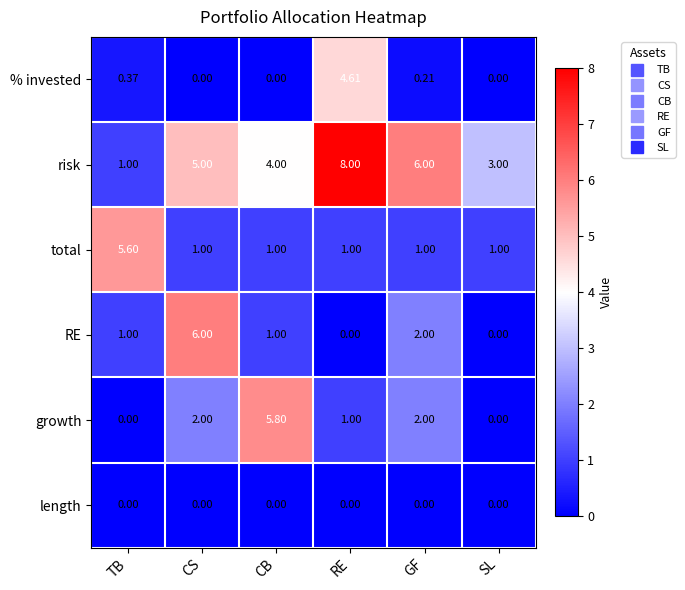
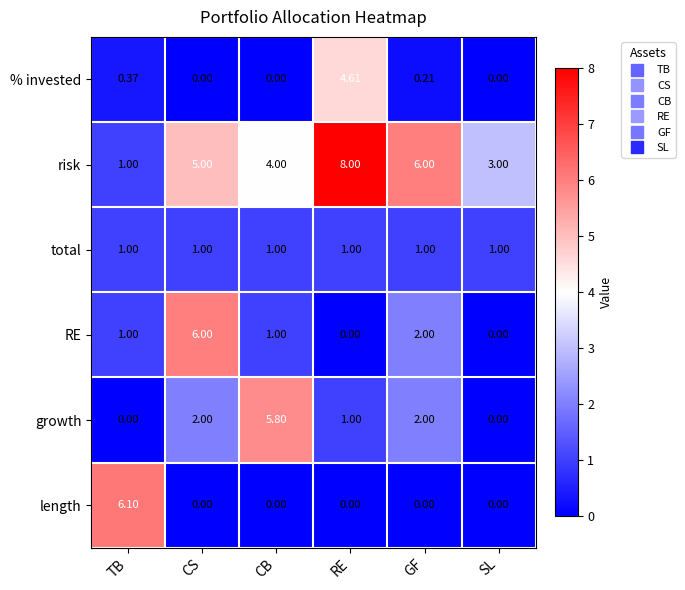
total, TB: 5.60 -> 1.00
length, TB: 0.00 -> 6.10
